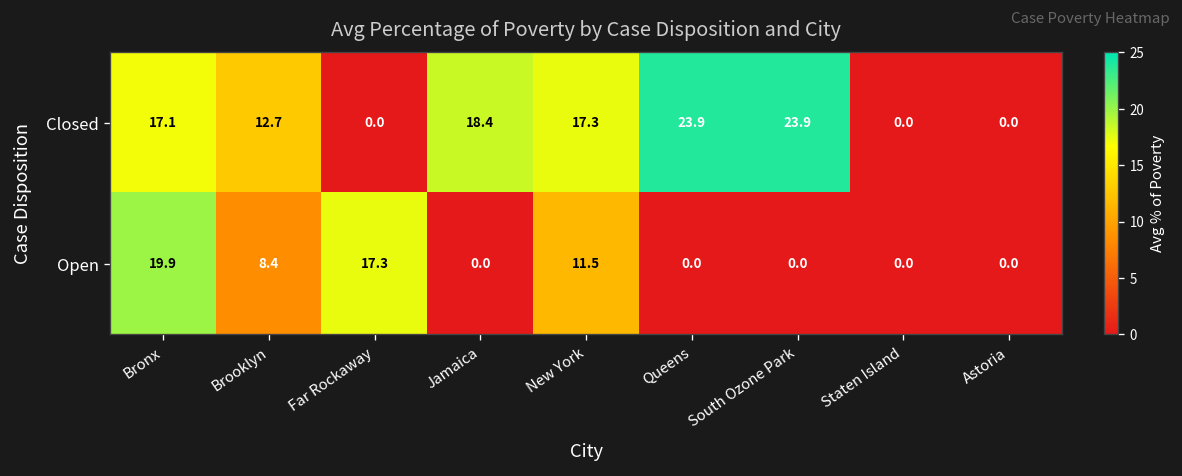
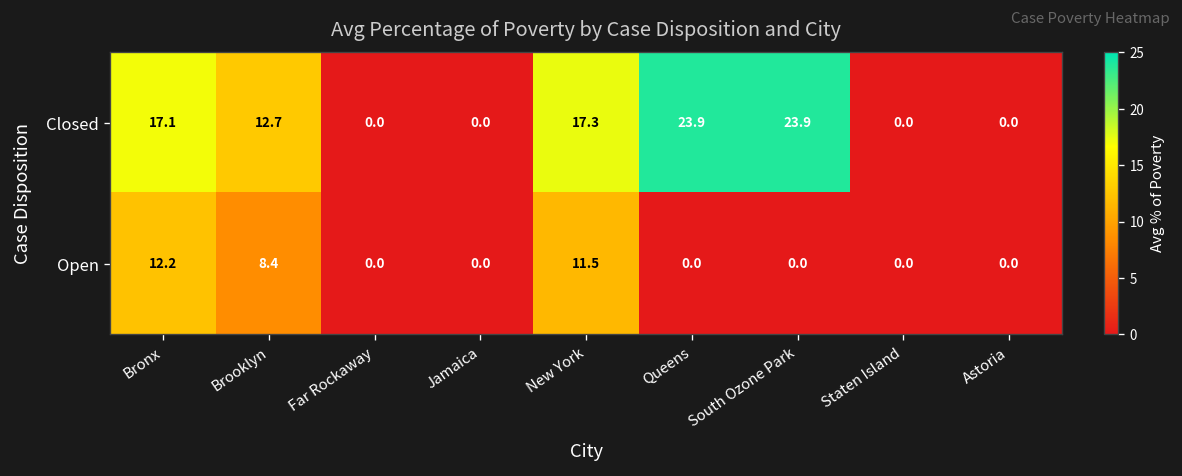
Closed, Jamaica: 18.4 -> 0.0
Open, Bronx: 19.9 -> 12.2
Open, Far Rockaway: 17.3 -> 0.0
